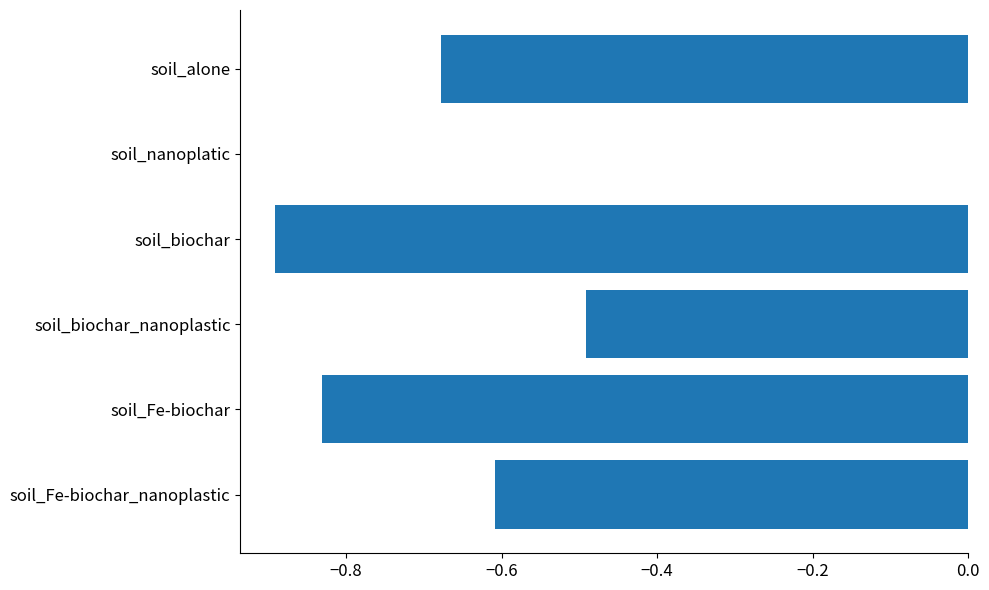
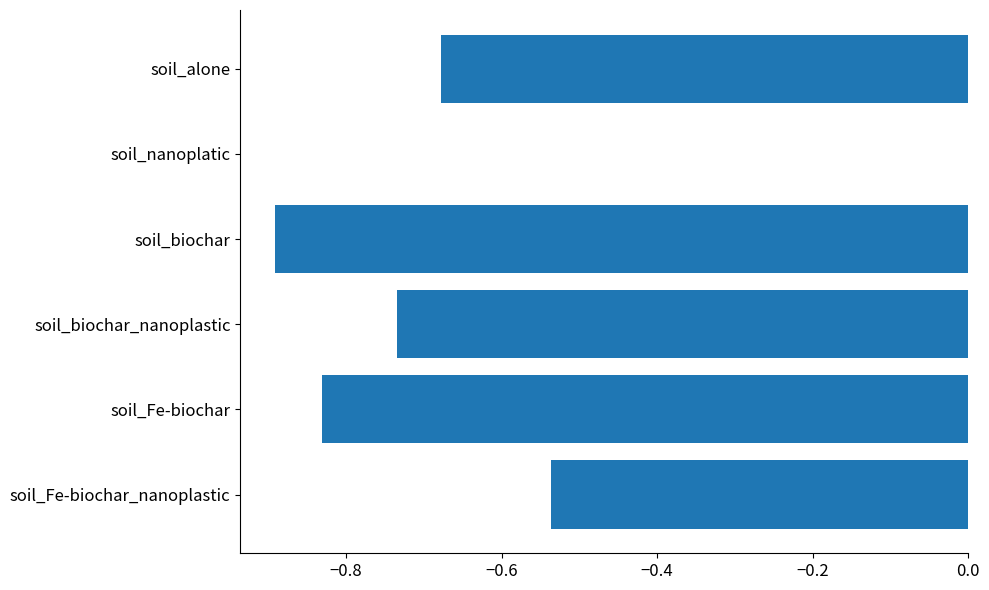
soil_biochar_nanoplastic: -0.49 -> -0.73
soil_Fe-biochar_nanoplastic: -0.61 -> -0.54
